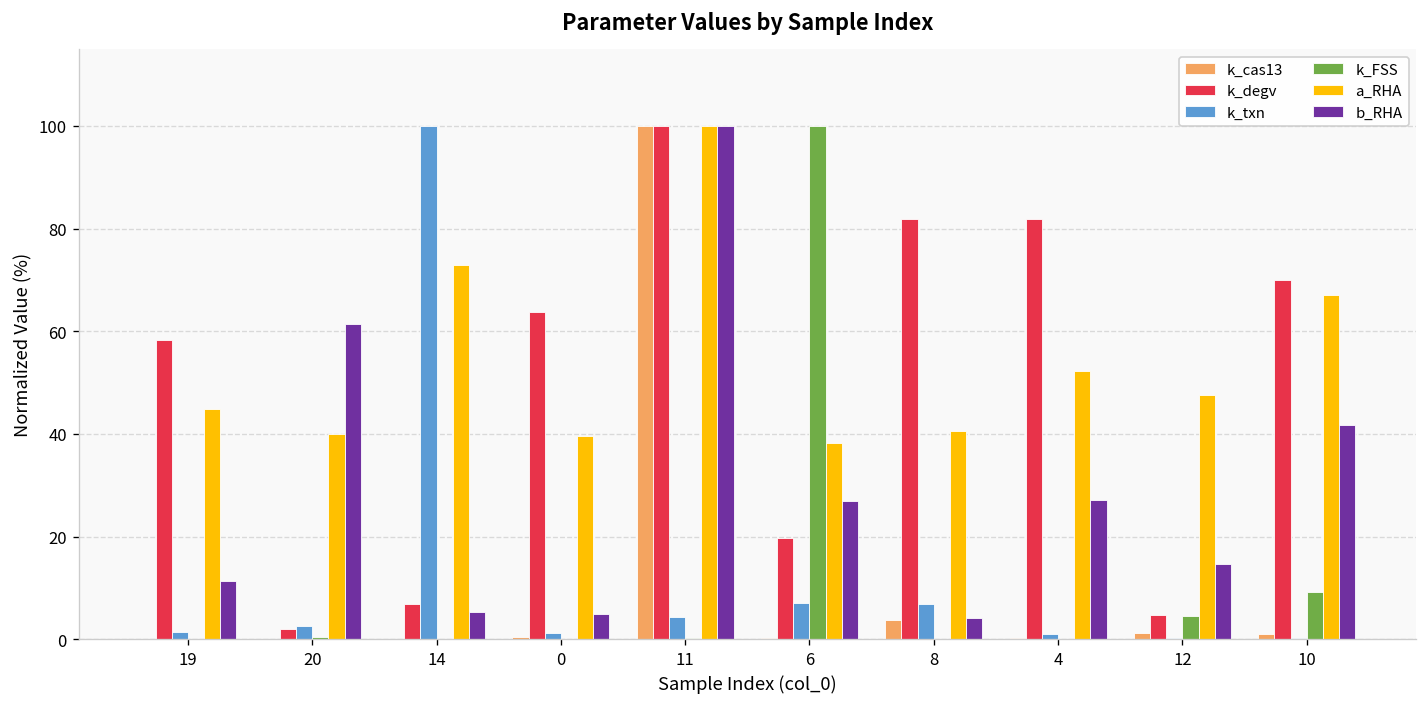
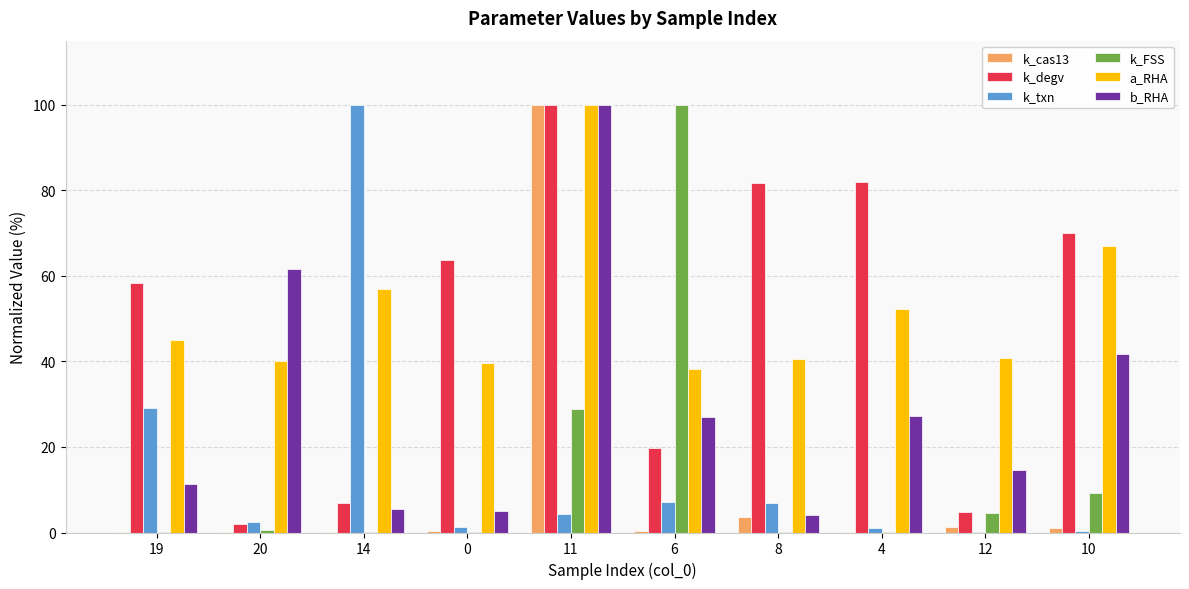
k_txn, 19: 1 -> 29
a_RHA, 14: 73 -> 57
k_FSS, 11: 0 -> 29
a_RHA, 12: 48 -> 41
